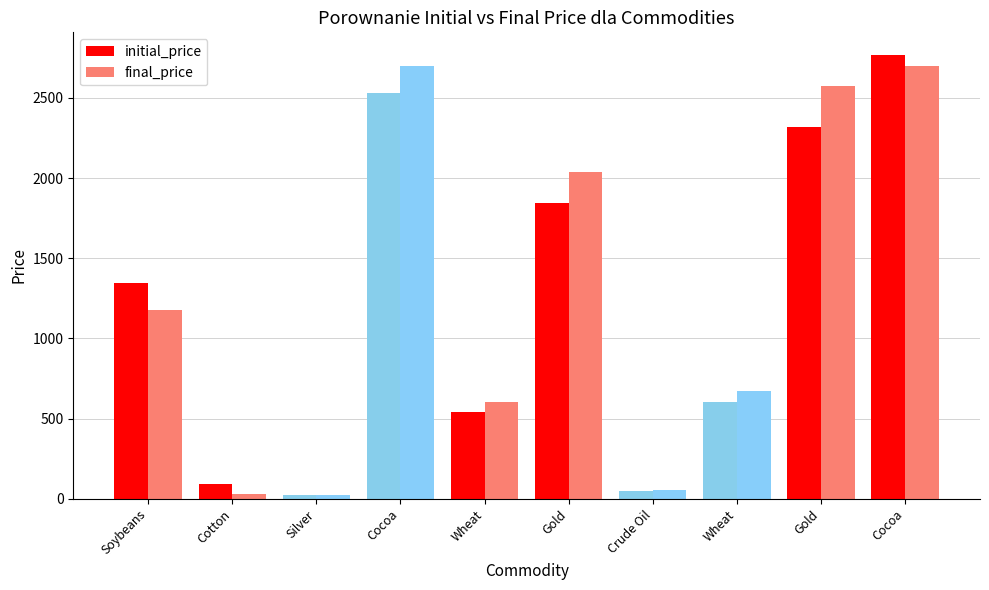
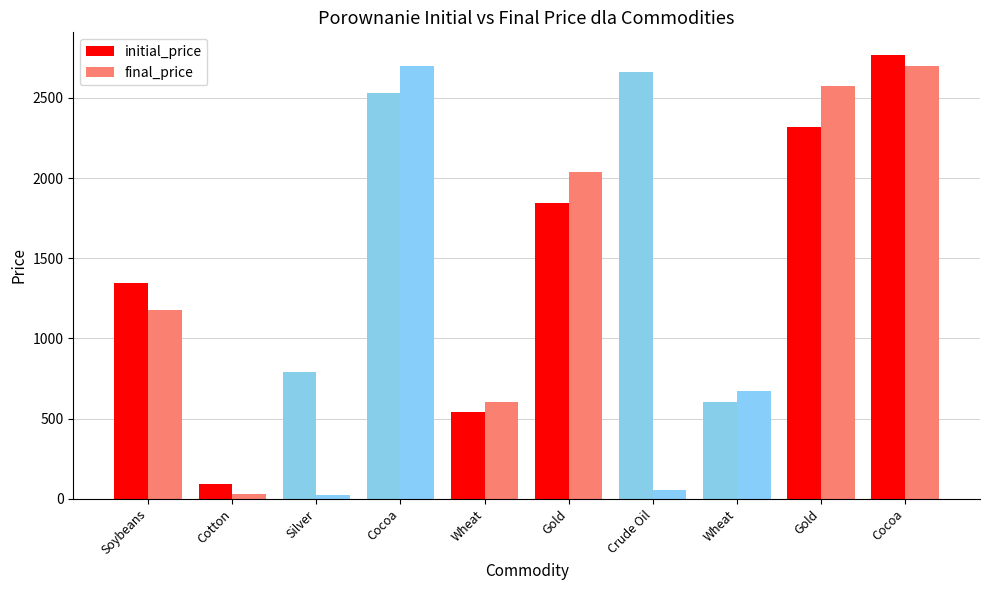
initial_price, Silver: 30 -> 790
initial_price, Crude Oil: 50 -> 2660
